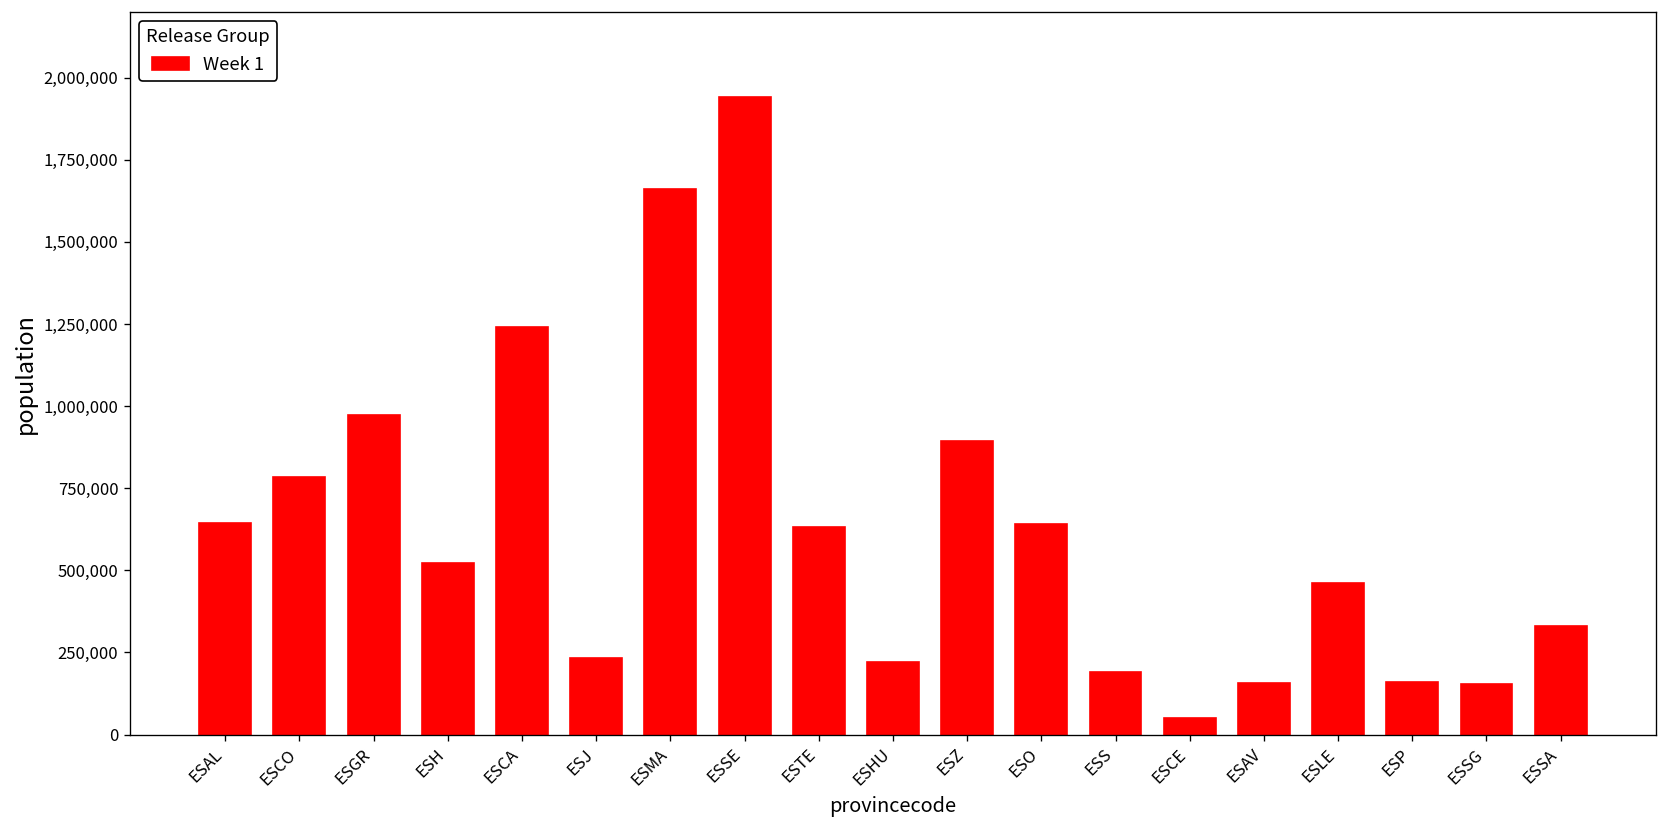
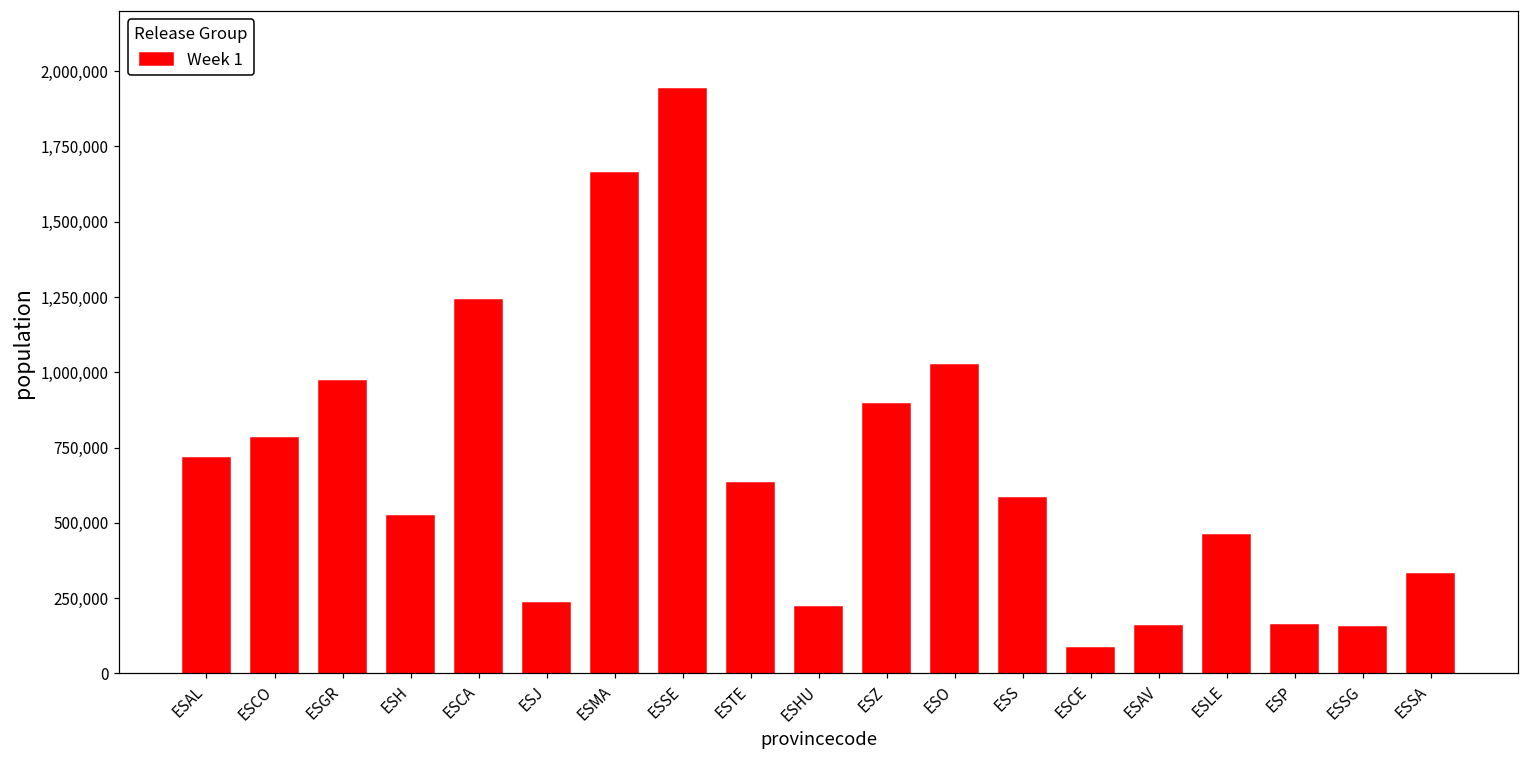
ESAL: 640,000 -> 720,000
ESO: 640,000 -> 1,020,000
ESS: 190,000 -> 580,000
ESCE: 50,000 -> 80,000
